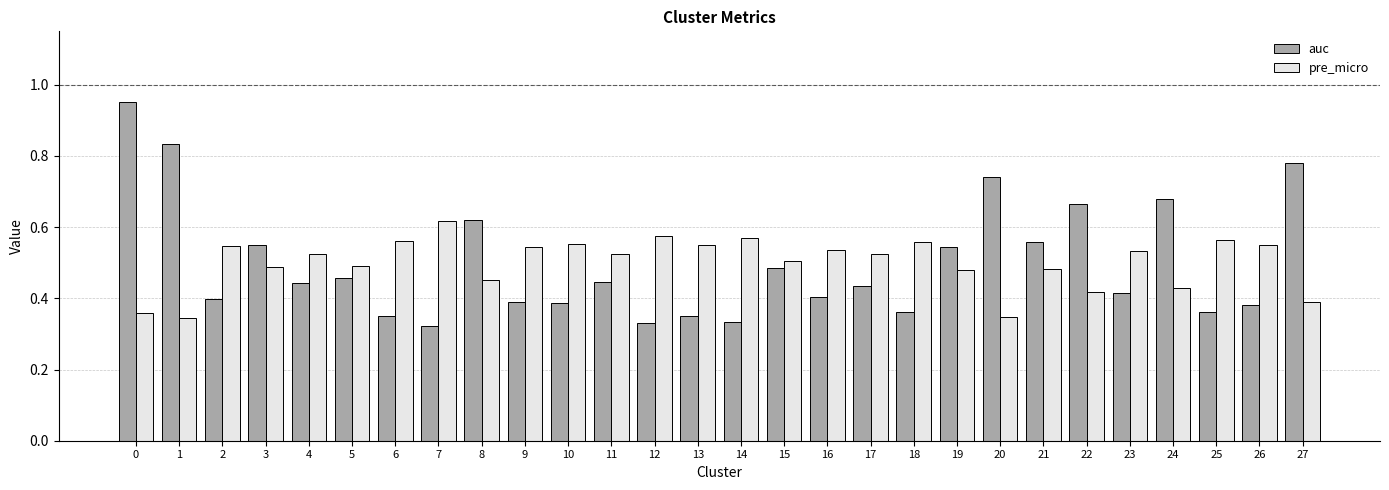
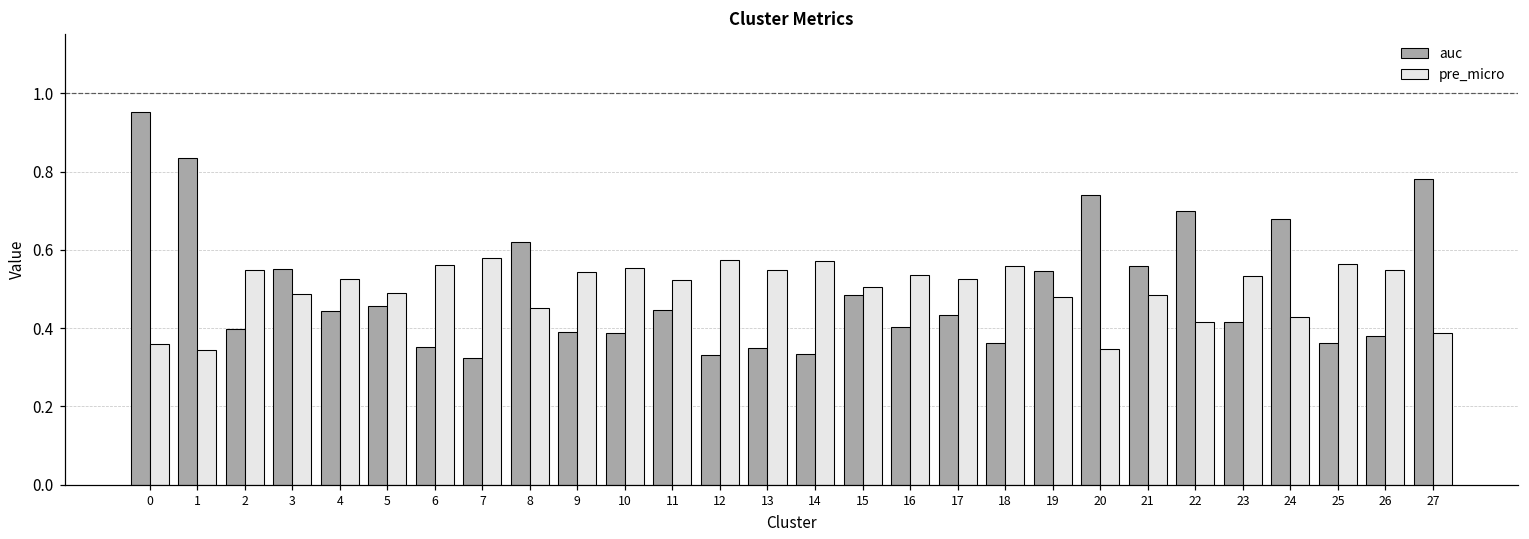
pre_micro, 7: 0.62 -> 0.58
auc, 22: 0.67 -> 0.70
